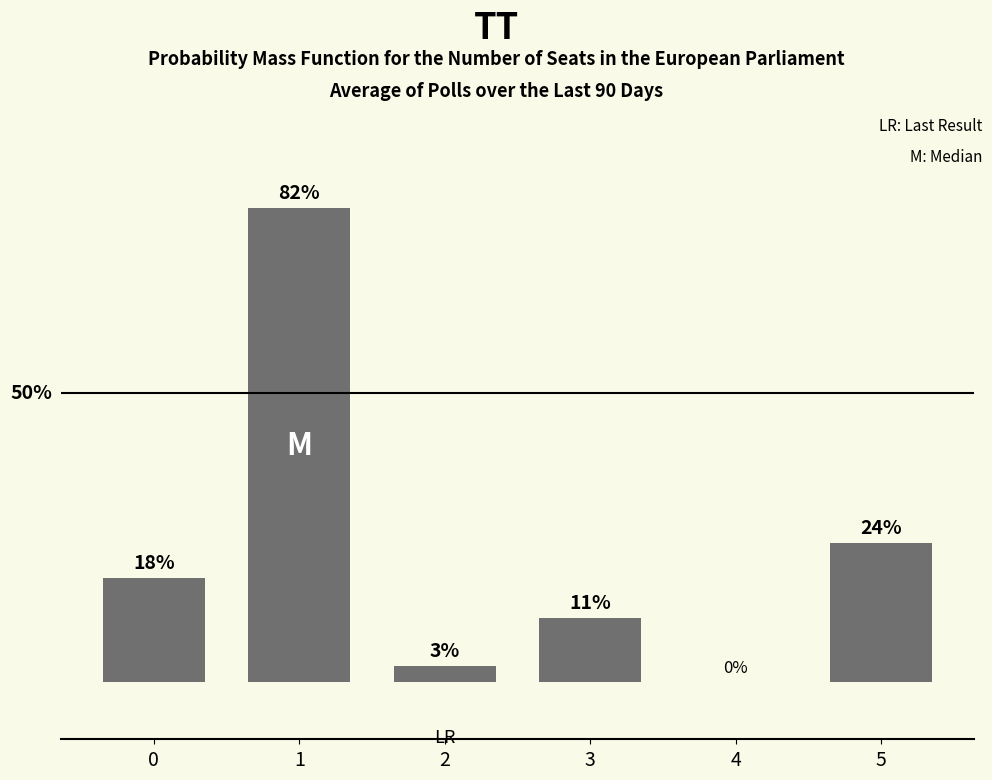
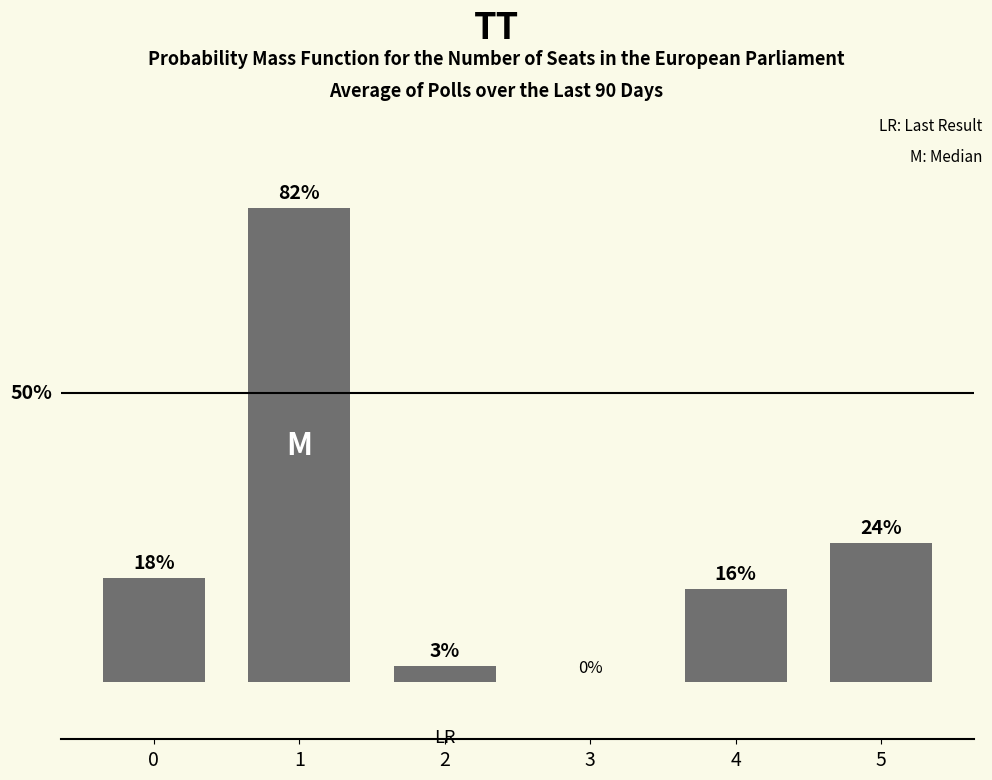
3: 11% -> 0%
4: 0% -> 16%
